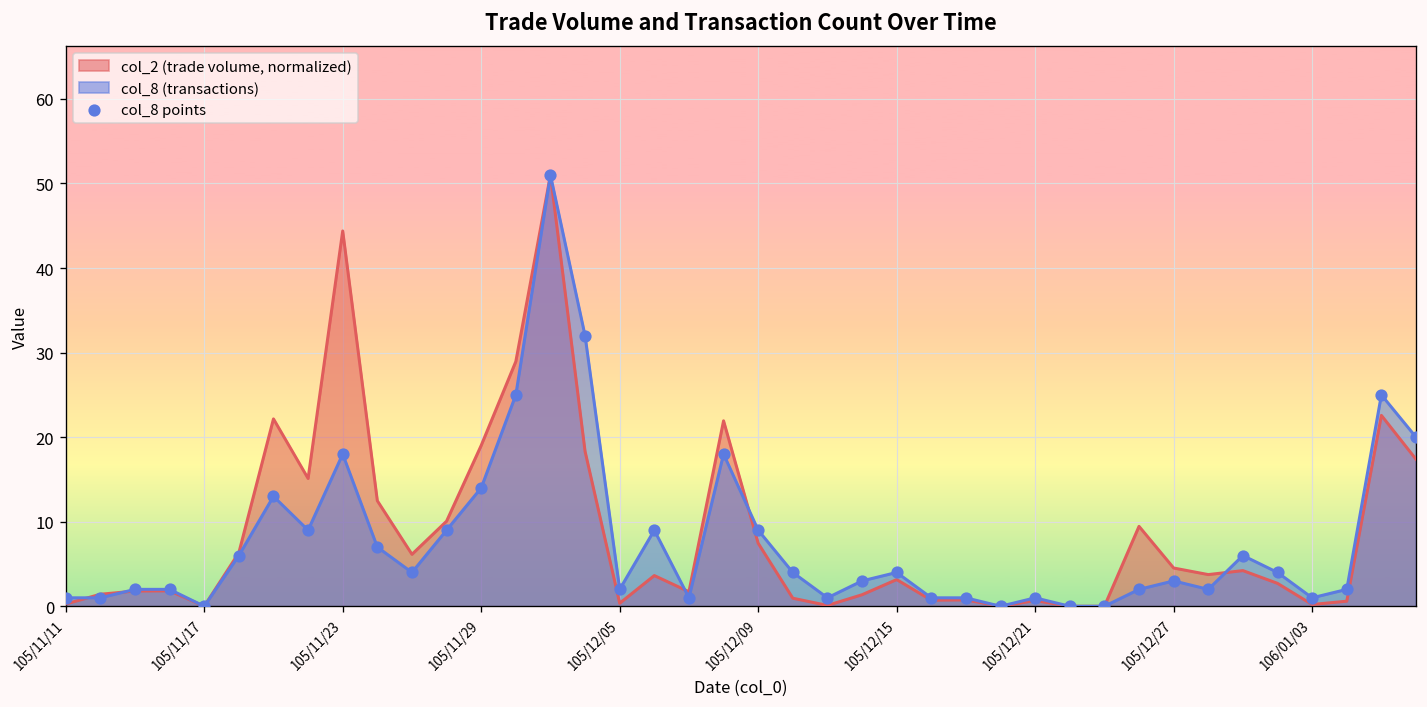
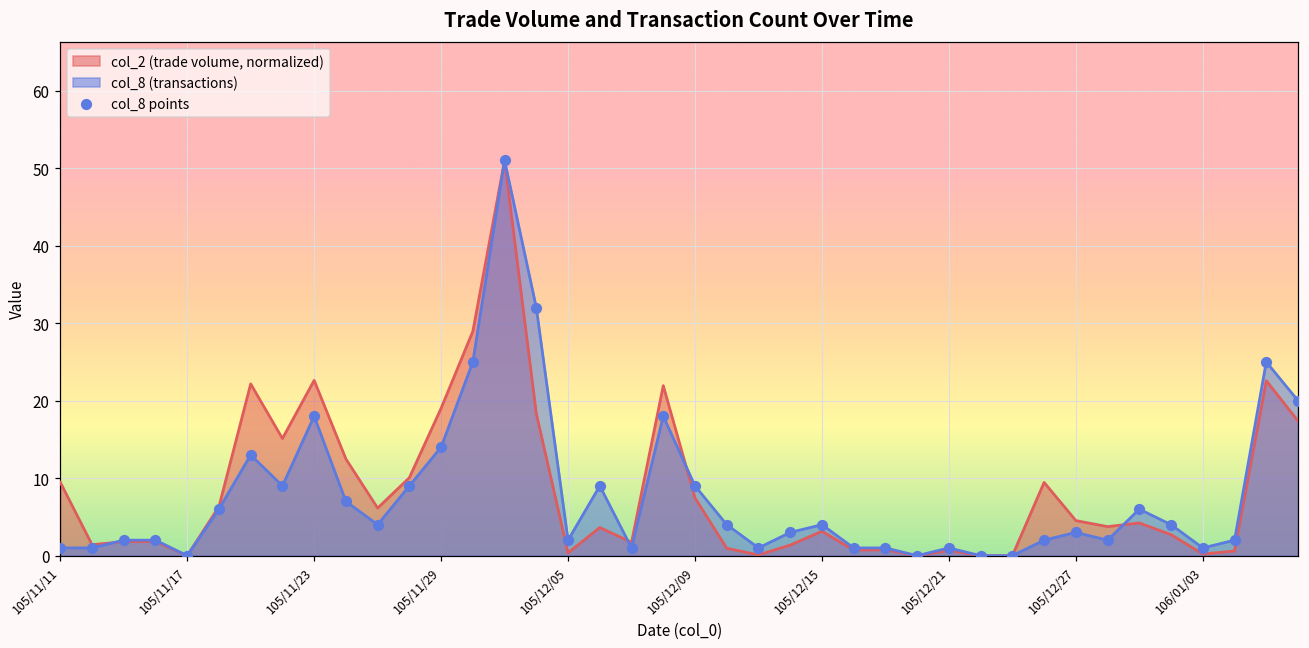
col_2 (trade volume, normalized), 105/11/11: 0 -> 9
col_2 (trade volume, normalized), 105/11/23: 44 -> 23
